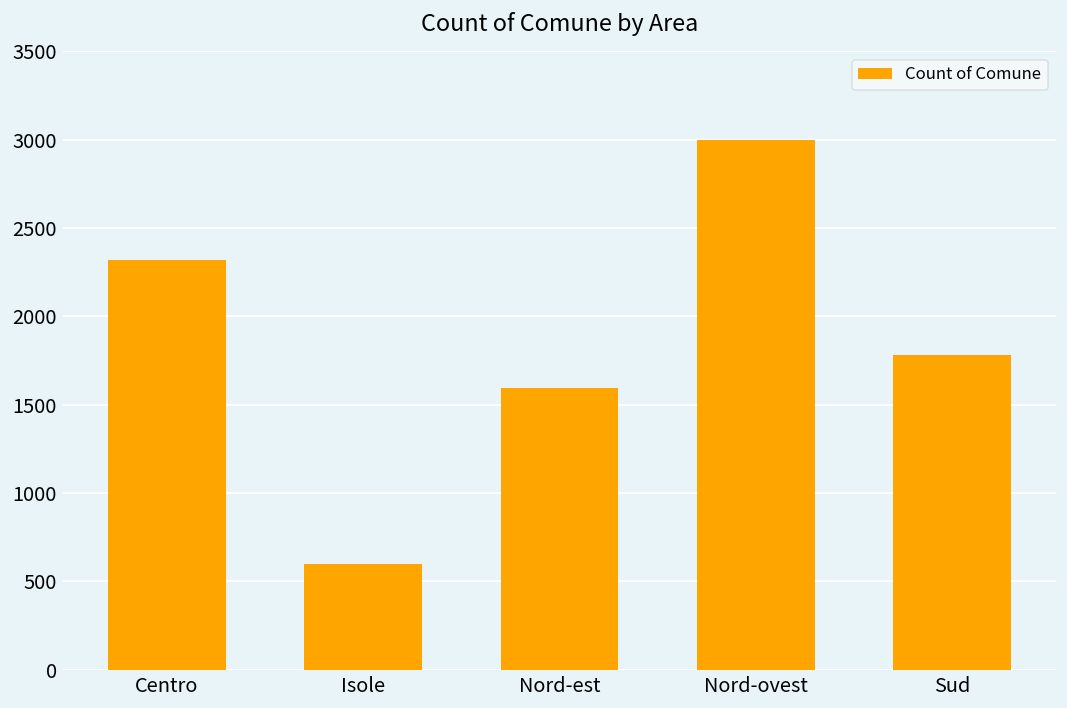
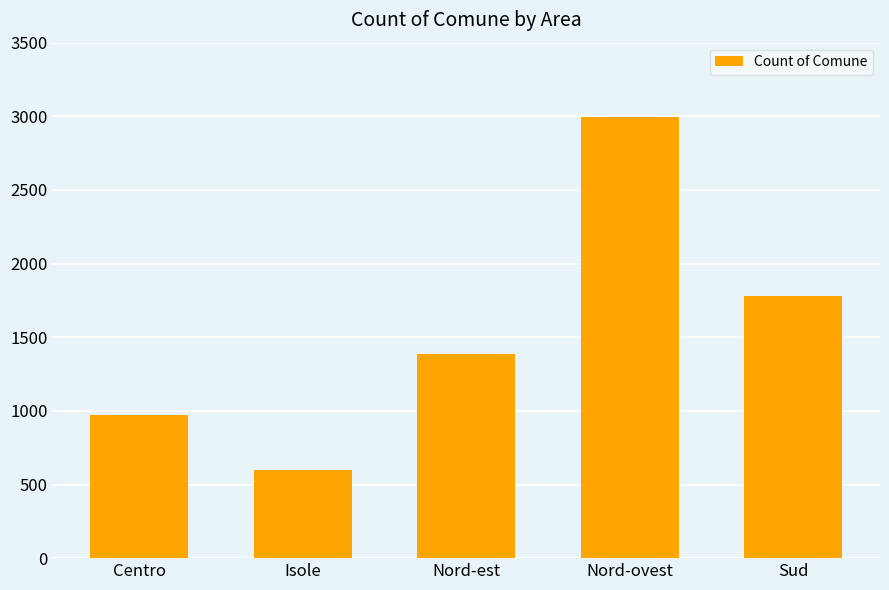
Centro: 2320 -> 970
Nord-est: 1600 -> 1390
